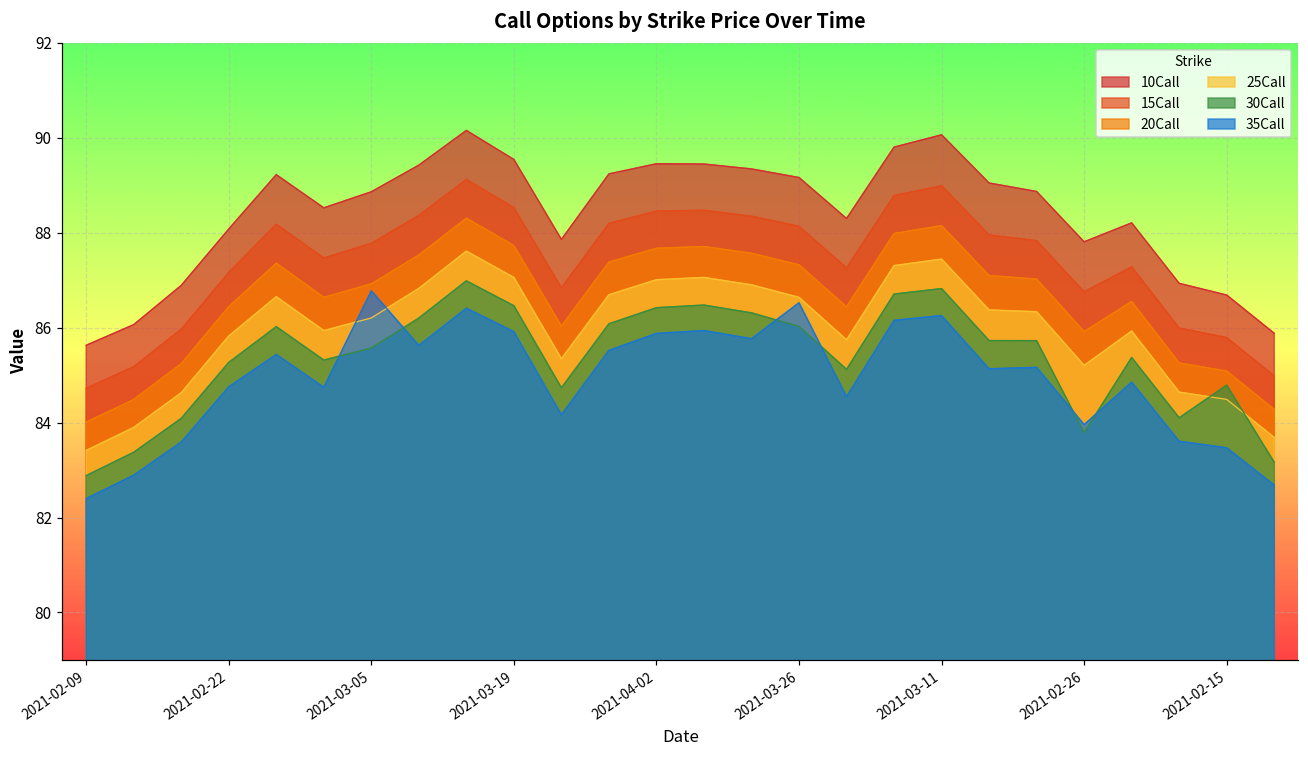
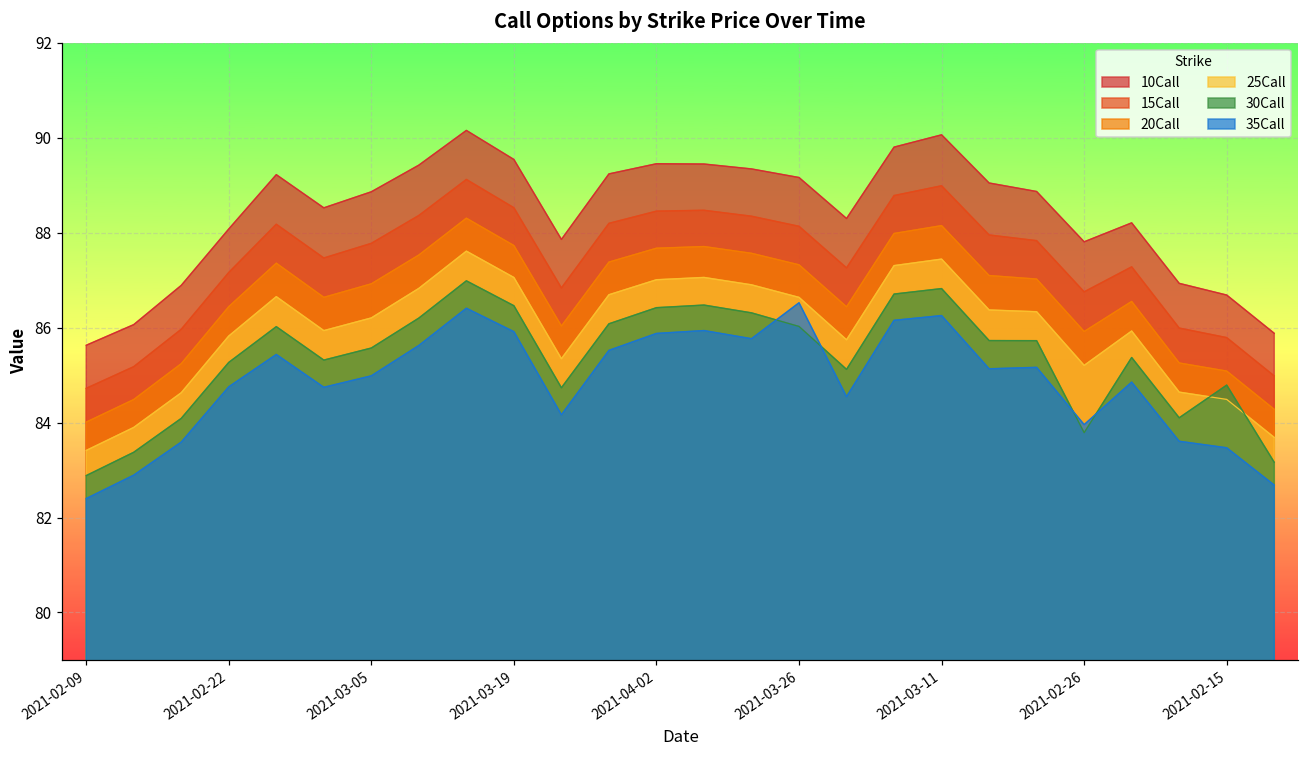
35Call, 2021-03-05: 86.8 -> 85.0
